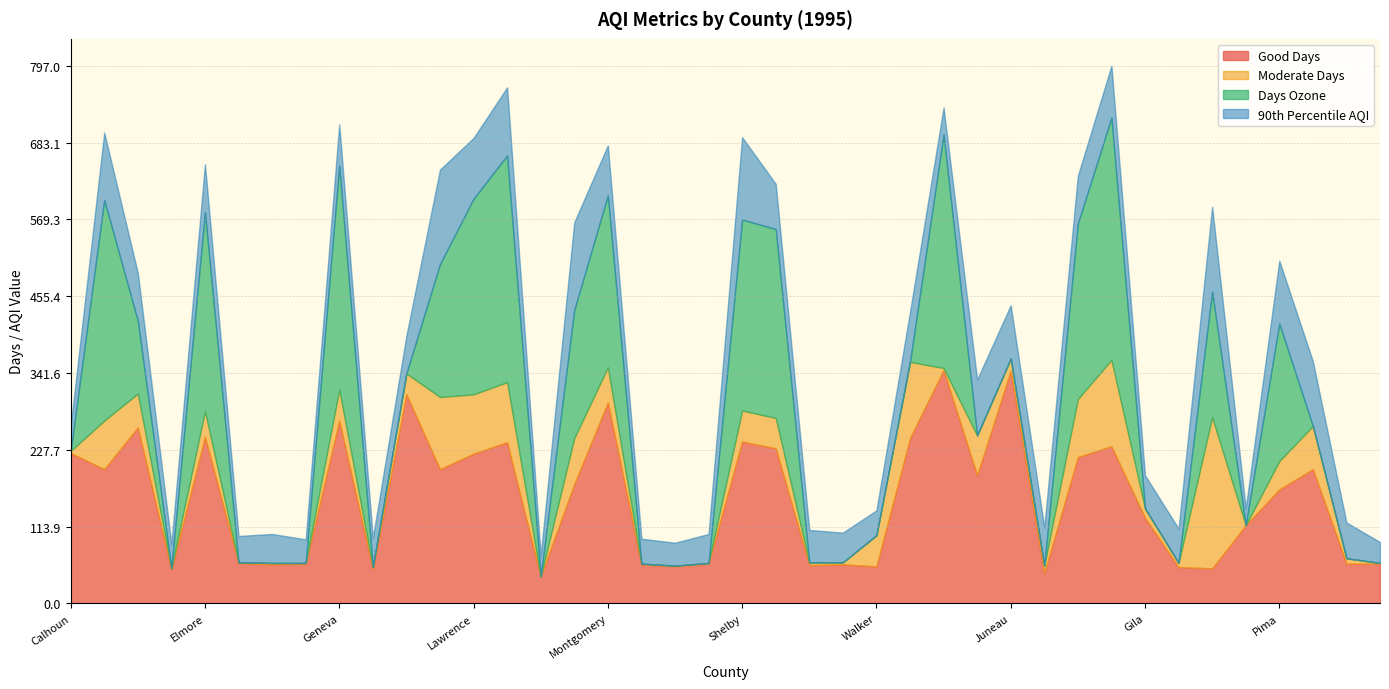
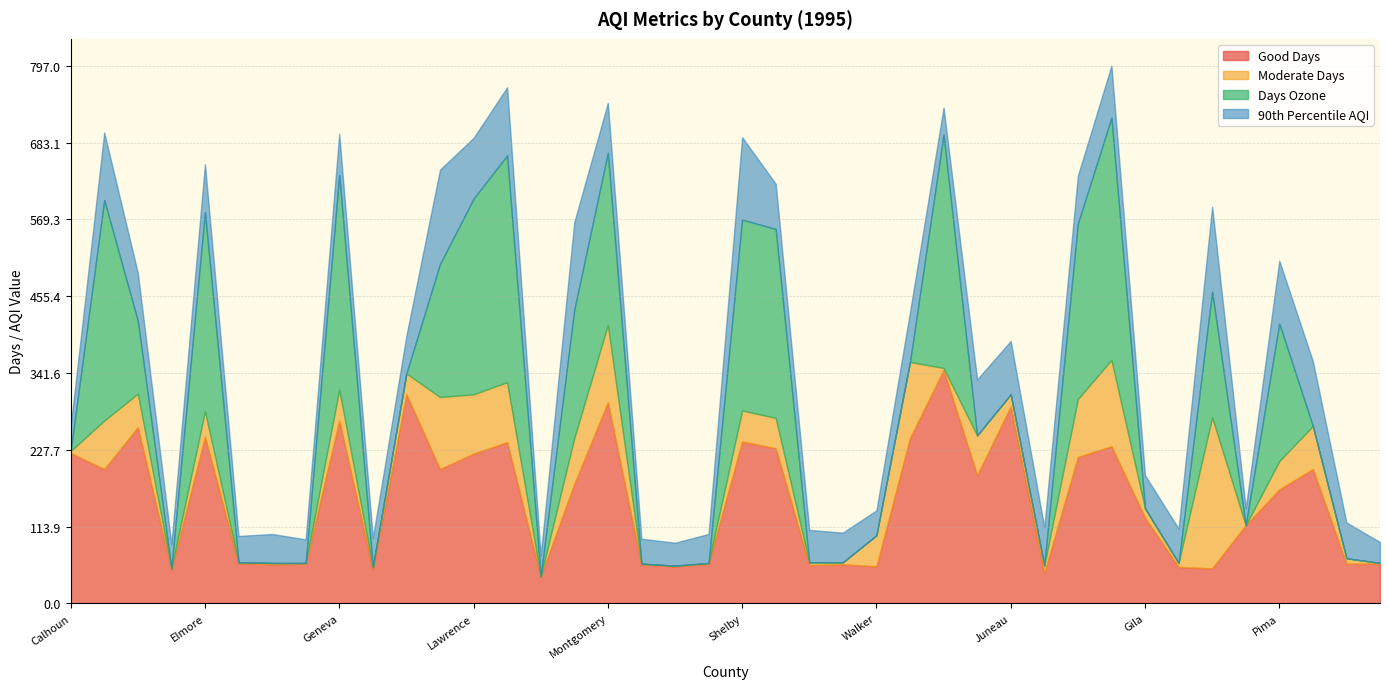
Days Ozone, Geneva: 330 -> 320
Moderate Days, Montgomery: 50 -> 120
Good Days, Juneau: 350 -> 290
